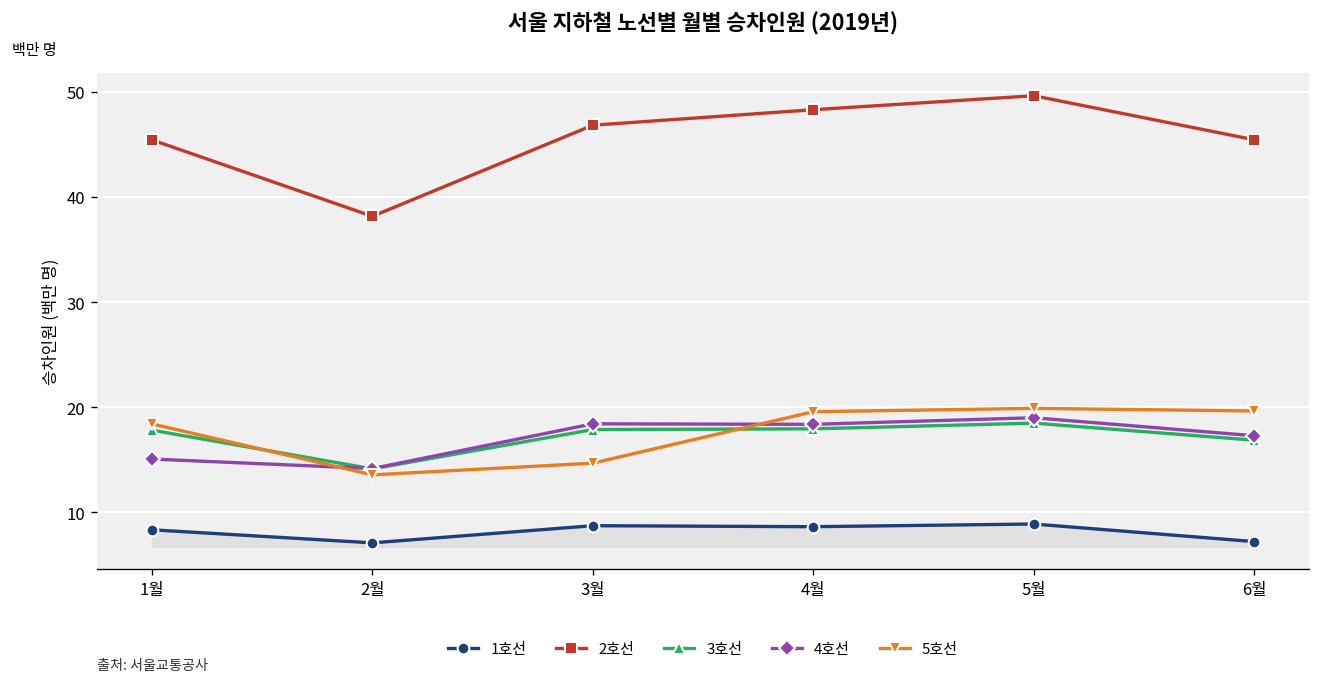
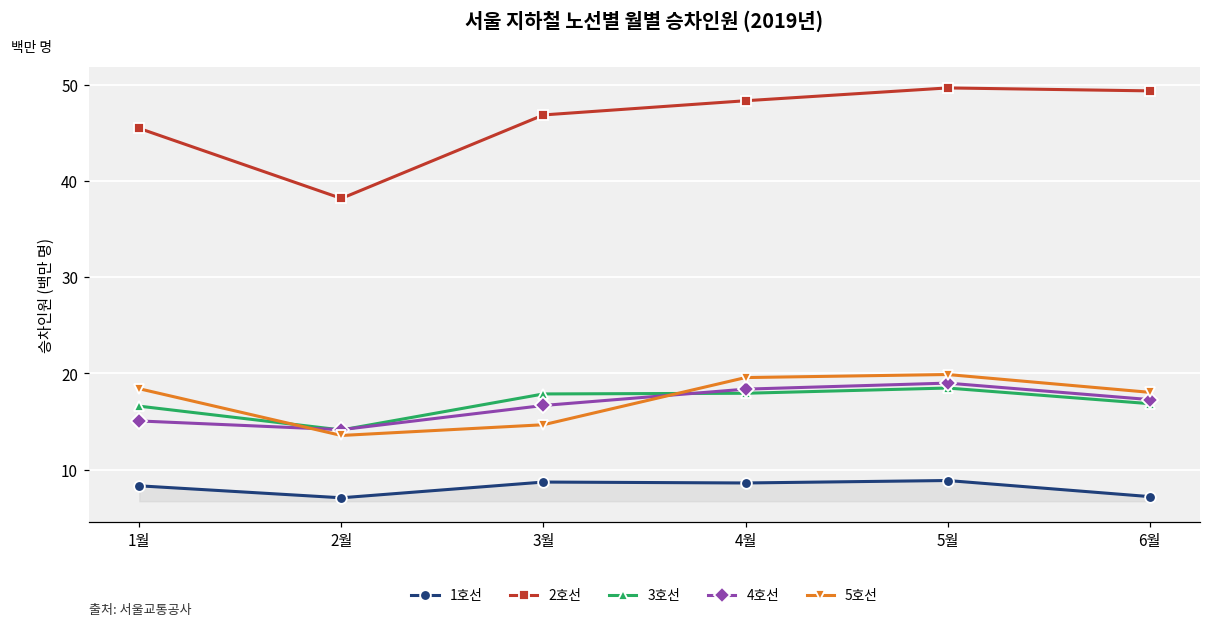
3호선, 1월: 18 -> 17
4호선, 3월: 18 -> 17
2호선, 6월: 45 -> 49
5호선, 6월: 20 -> 18
